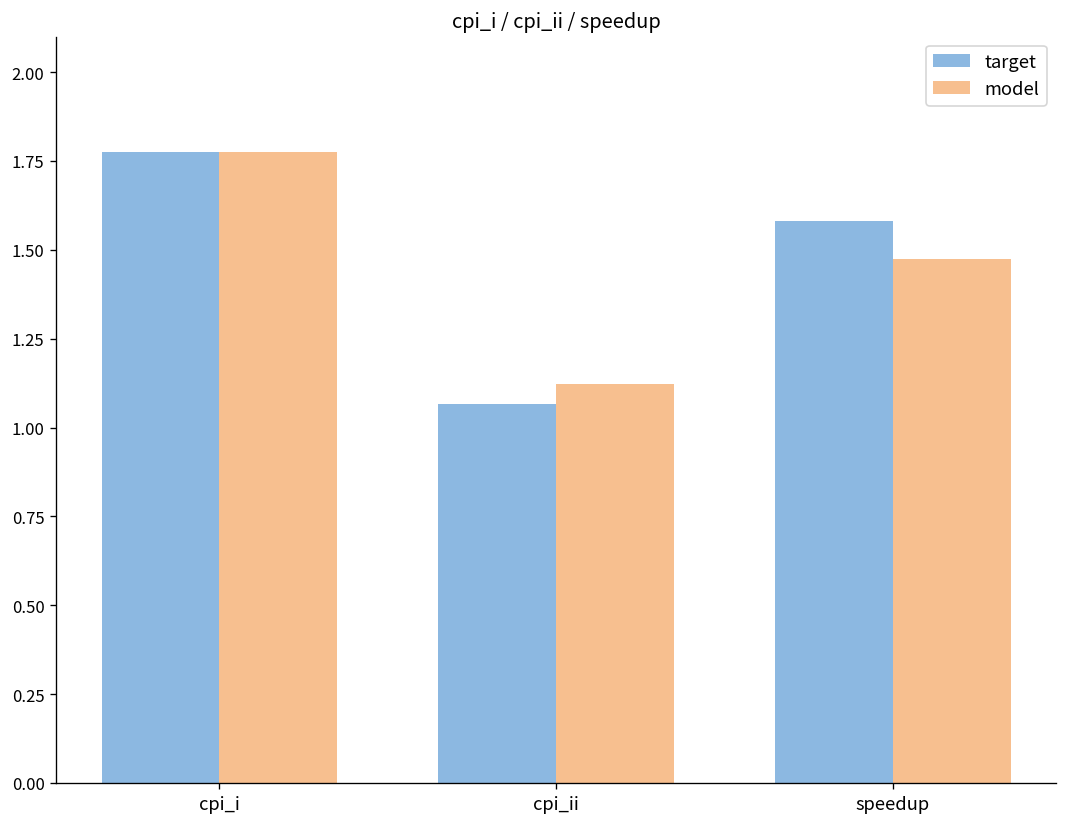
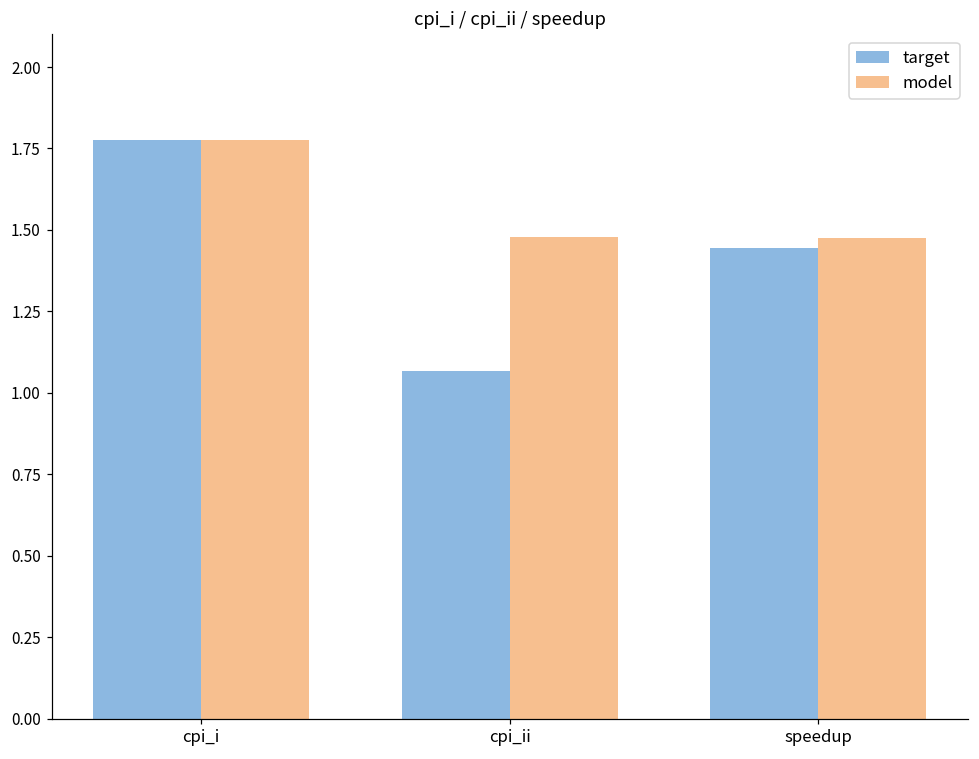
model, cpi_ii: 1.12 -> 1.48
target, speedup: 1.58 -> 1.44
